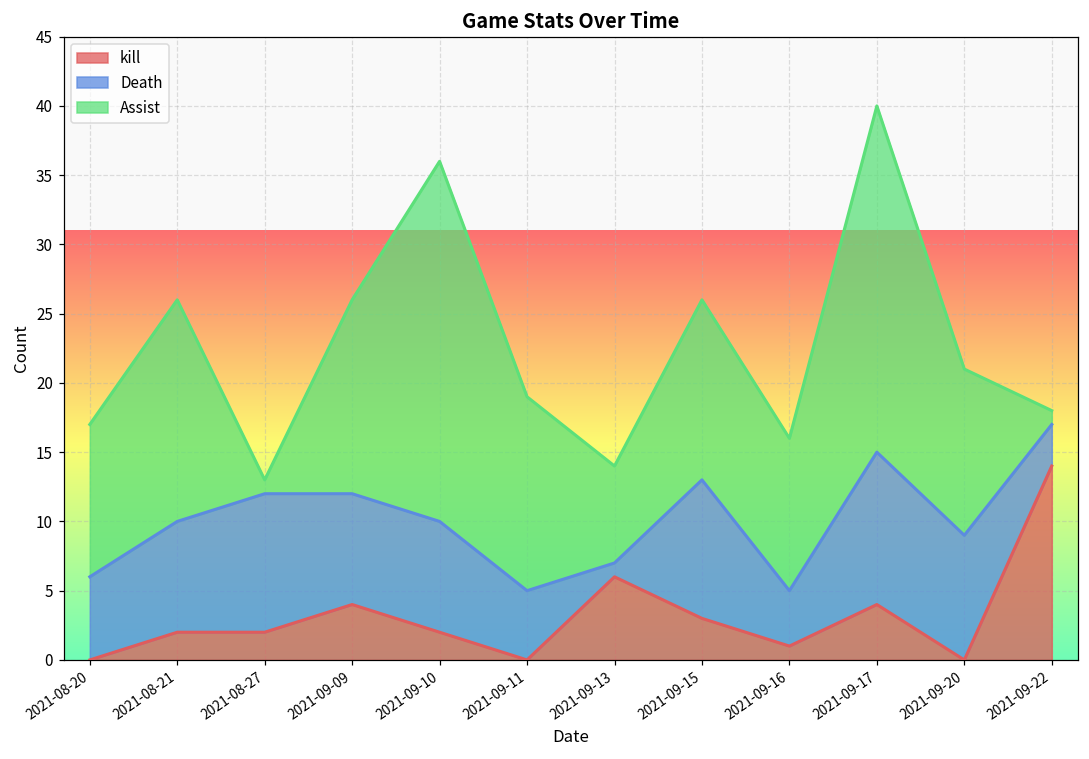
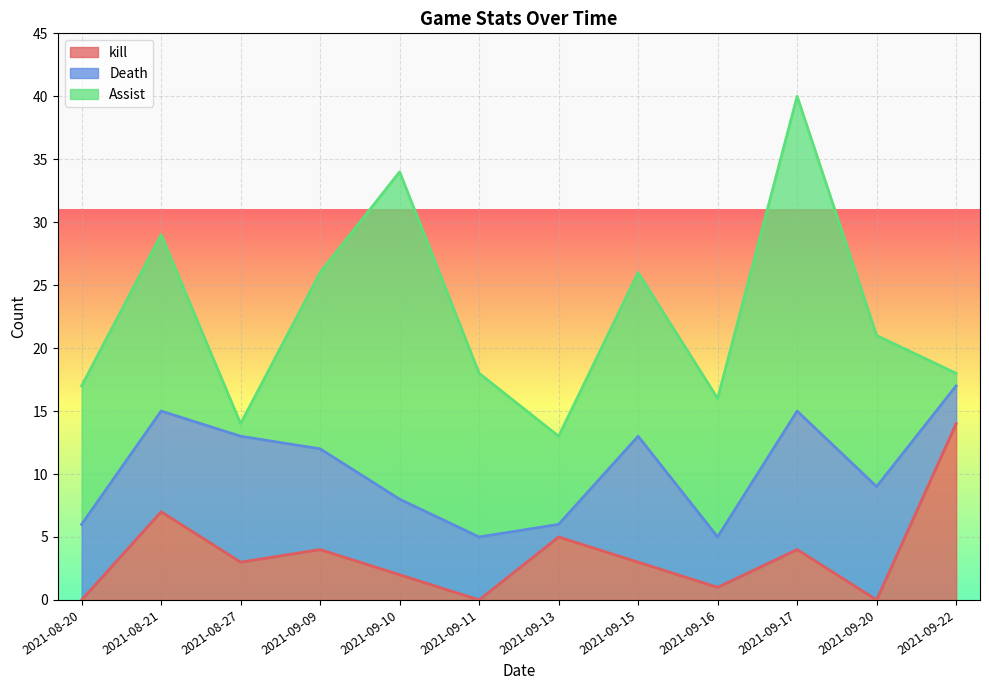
kill, 2021-08-21: 2 -> 7
Assist, 2021-08-21: 16 -> 14
kill, 2021-08-27: 2 -> 3
Death, 2021-09-10: 8 -> 6
Assist, 2021-09-11: 14 -> 13
kill, 2021-09-13: 6 -> 5
